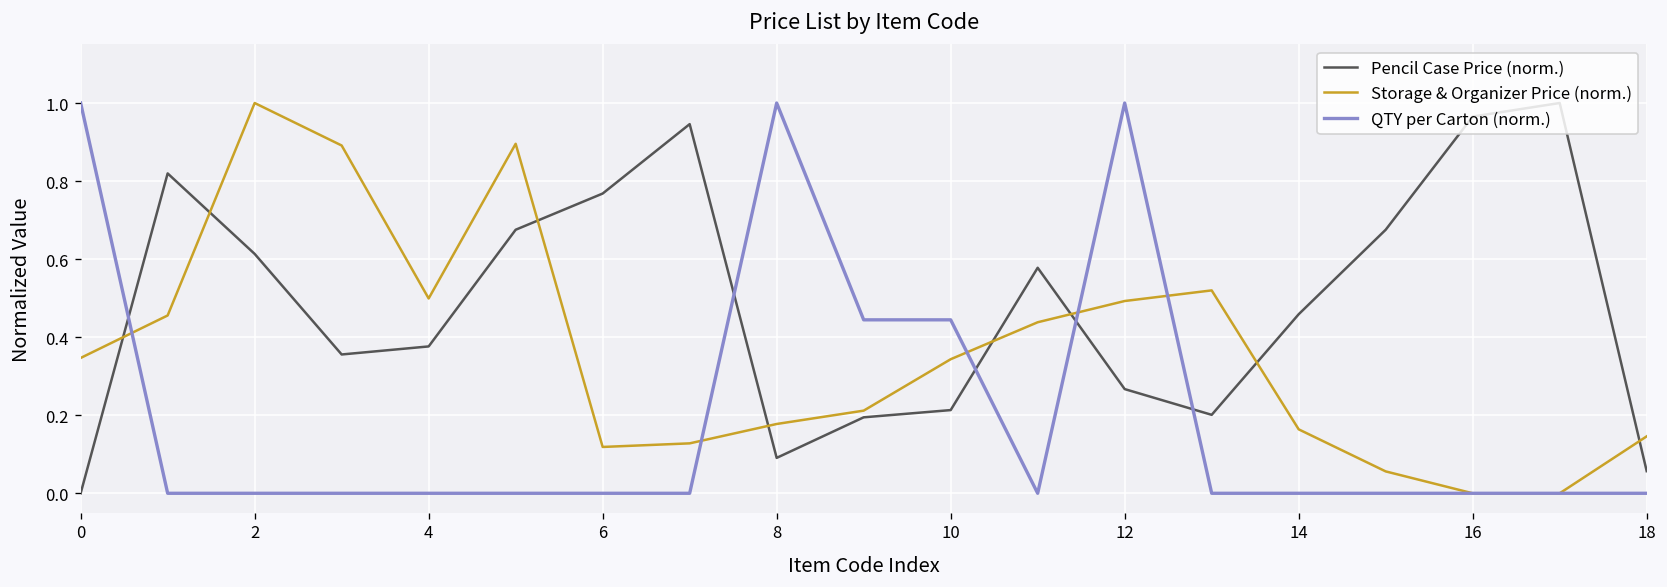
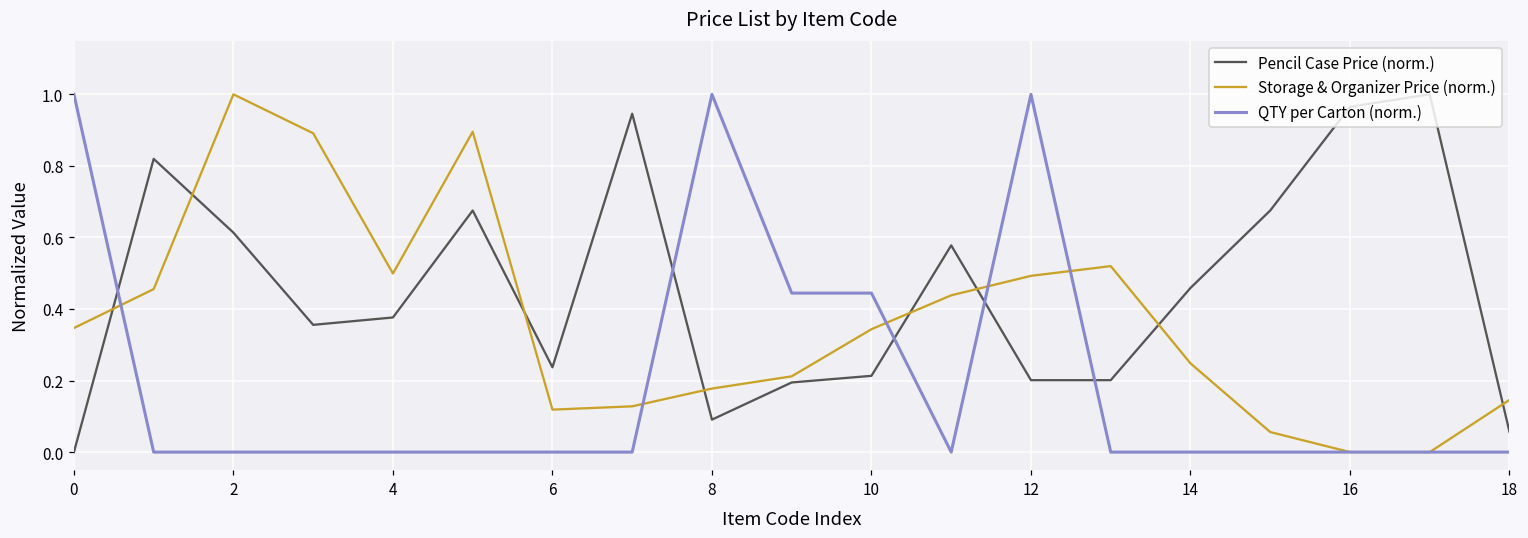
Pencil Case Price (norm.), 6: 0.77 -> 0.24
Pencil Case Price (norm.), 12: 0.27 -> 0.20
Storage & Organizer Price (norm.), 14: 0.16 -> 0.25
